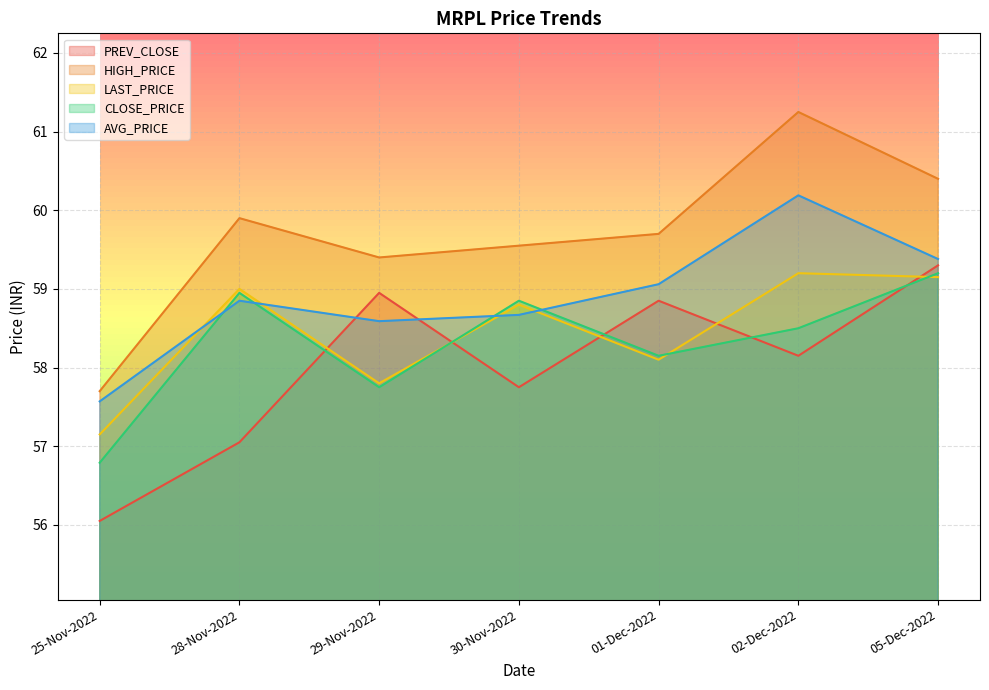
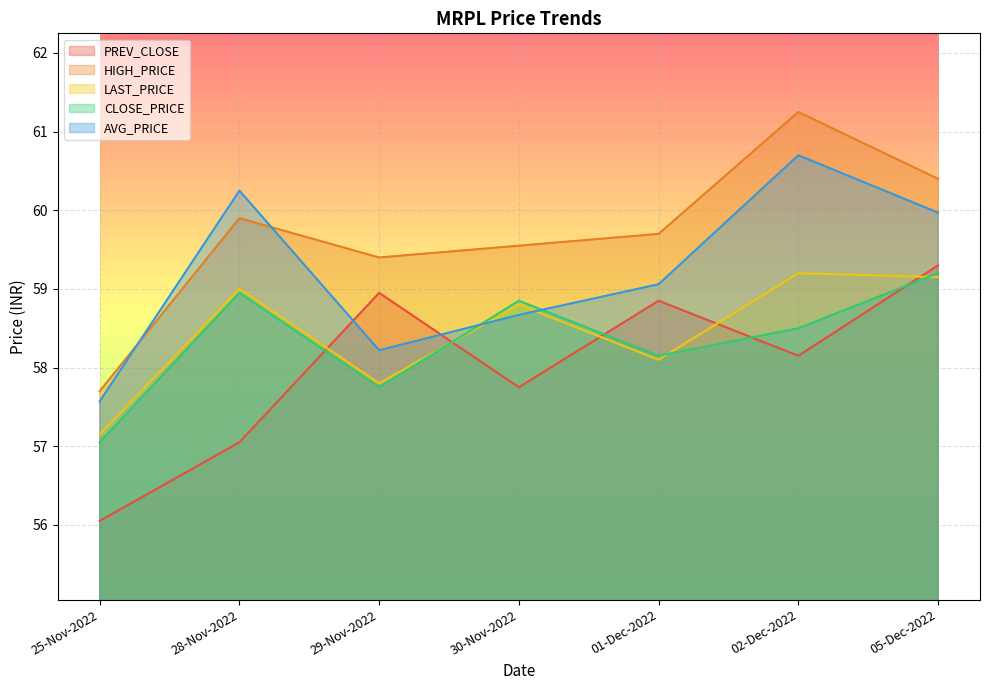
CLOSE_PRICE, 25-Nov-2022: 56.8 -> 57.1
AVG_PRICE, 28-Nov-2022: 58.9 -> 60.3
AVG_PRICE, 29-Nov-2022: 58.6 -> 58.2
AVG_PRICE, 02-Dec-2022: 60.2 -> 60.7
AVG_PRICE, 05-Dec-2022: 59.4 -> 60.0
